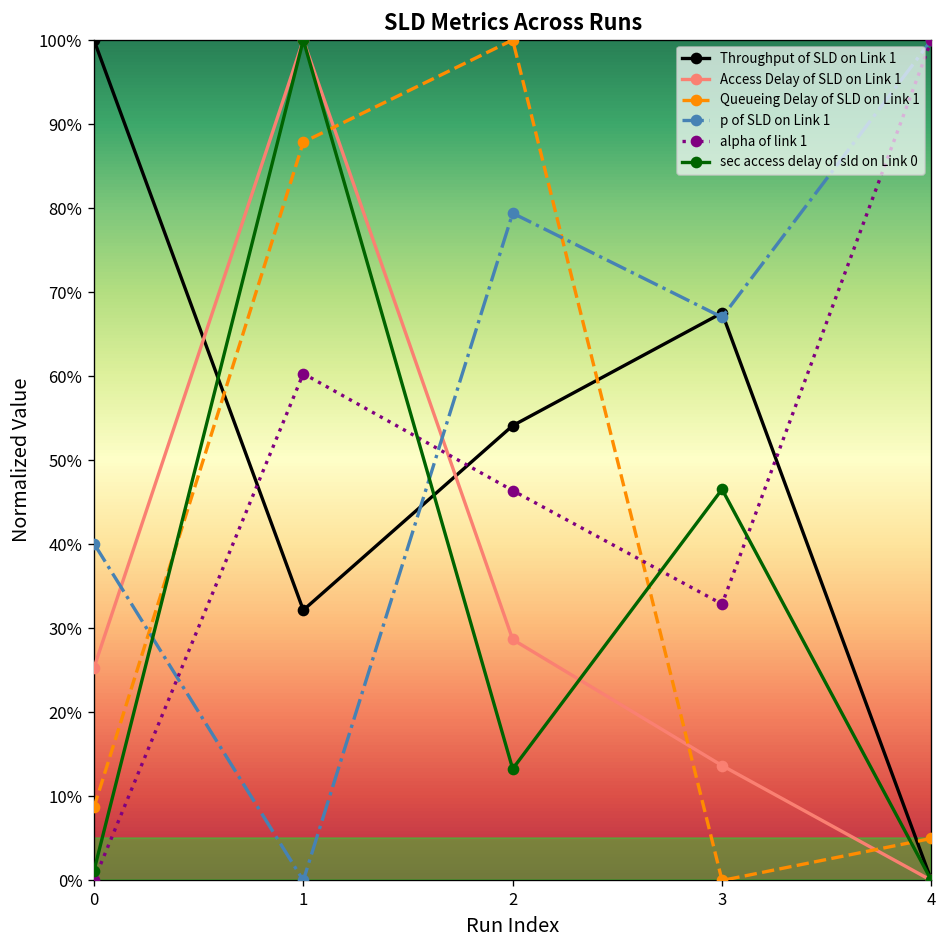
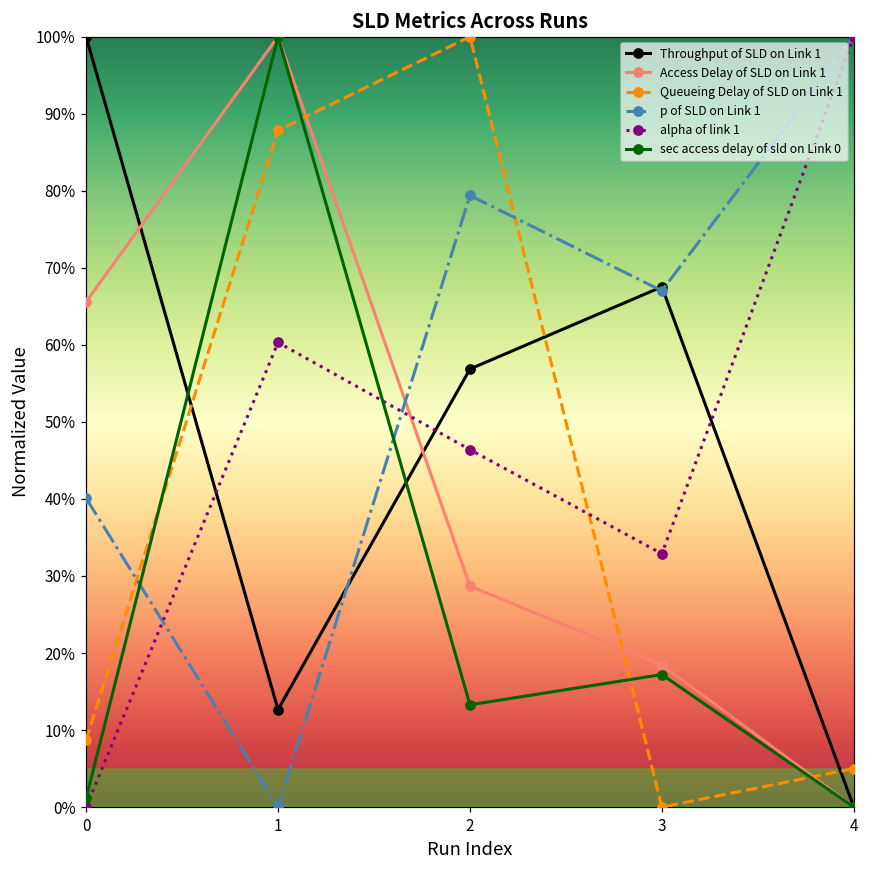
Access Delay of SLD on Link 1, 0: 25% -> 66%
Throughput of SLD on Link 1, 1: 32% -> 13%
Throughput of SLD on Link 1, 2: 54% -> 57%
Access Delay of SLD on Link 1, 3: 14% -> 18%
sec access delay of sld on Link 0, 3: 47% -> 17%
